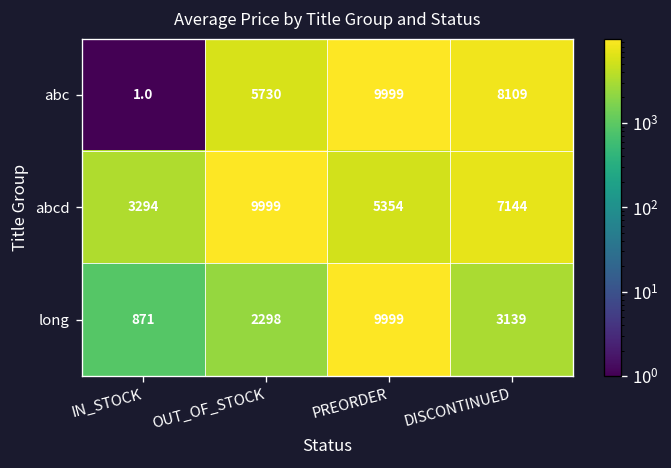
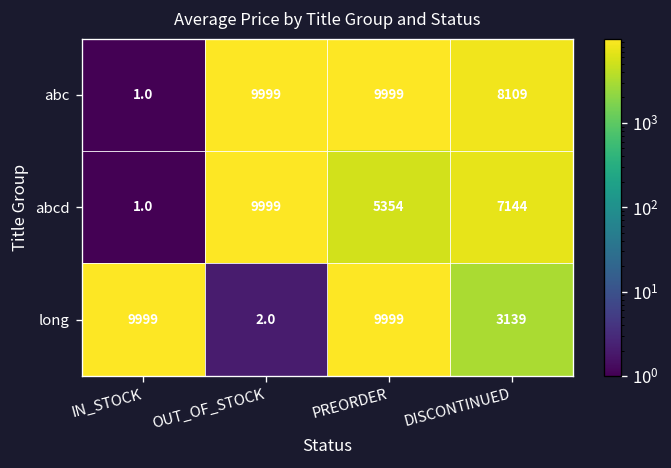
abc, OUT_OF_STOCK: 5730 -> 9999
abcd, IN_STOCK: 3294 -> 1.0
long, IN_STOCK: 871 -> 9999
long, OUT_OF_STOCK: 2298 -> 2.0
